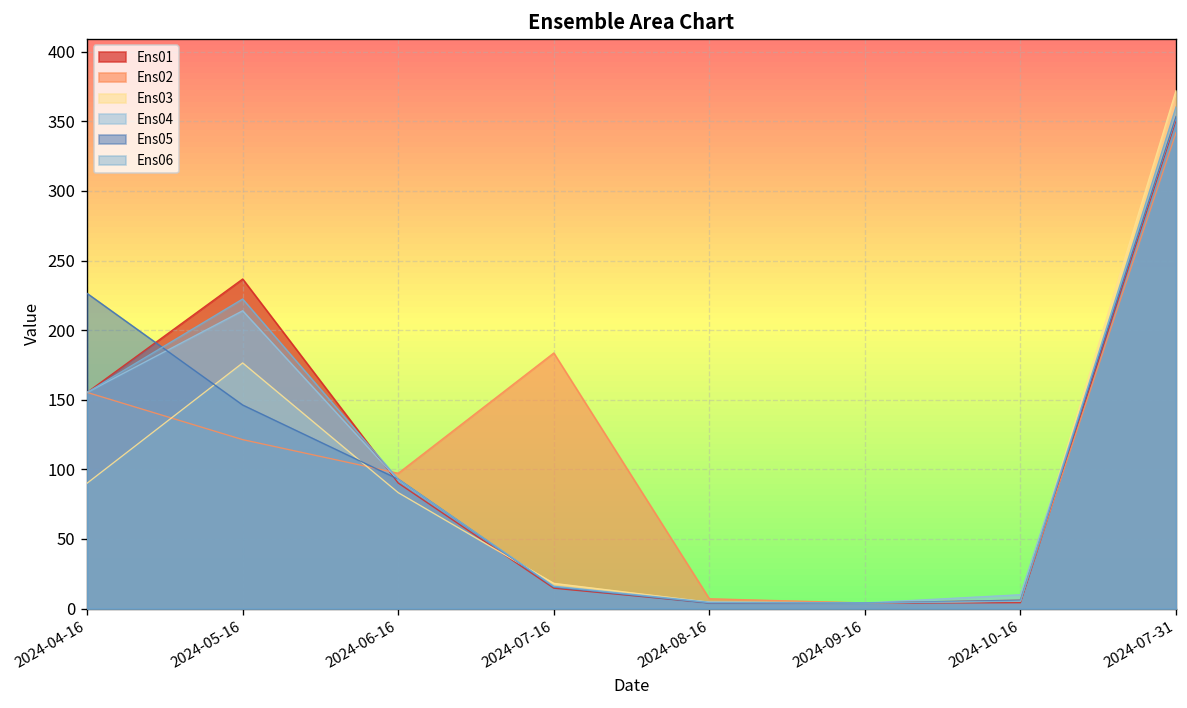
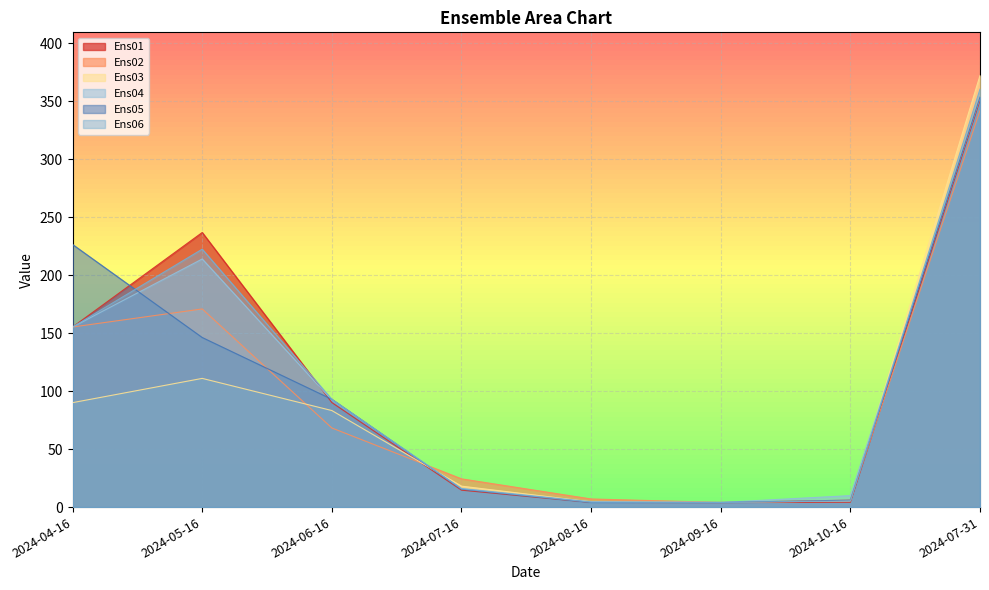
Ens02, 2024-05-16: 121 -> 171
Ens03, 2024-05-16: 176 -> 111
Ens02, 2024-06-16: 97 -> 68
Ens02, 2024-07-16: 184 -> 24
